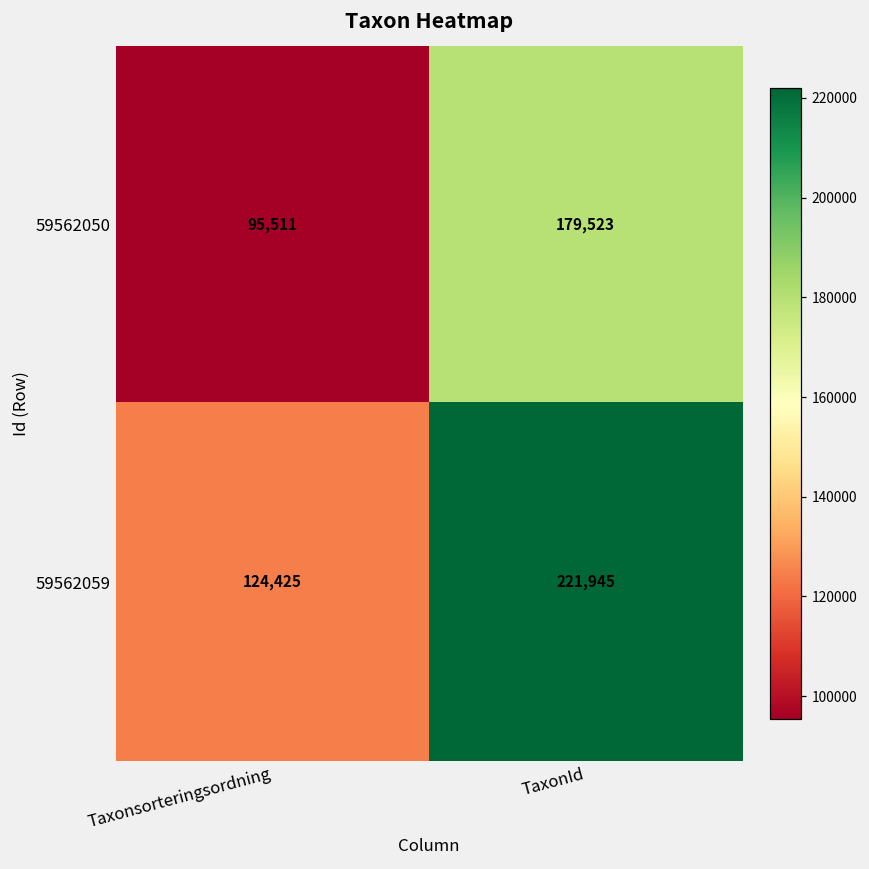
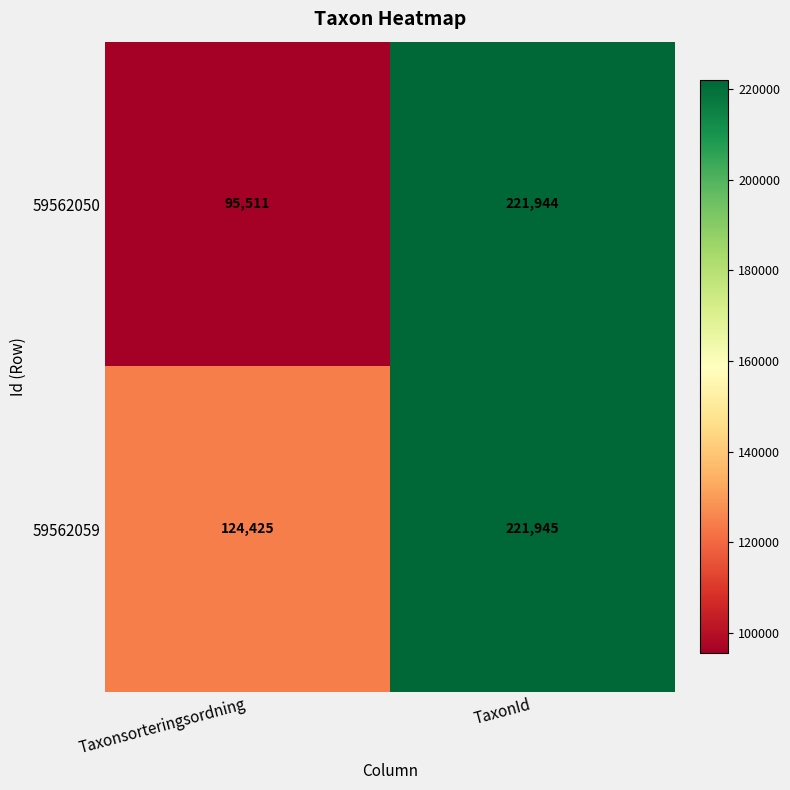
59562050, TaxonId: 179,523 -> 221,944
